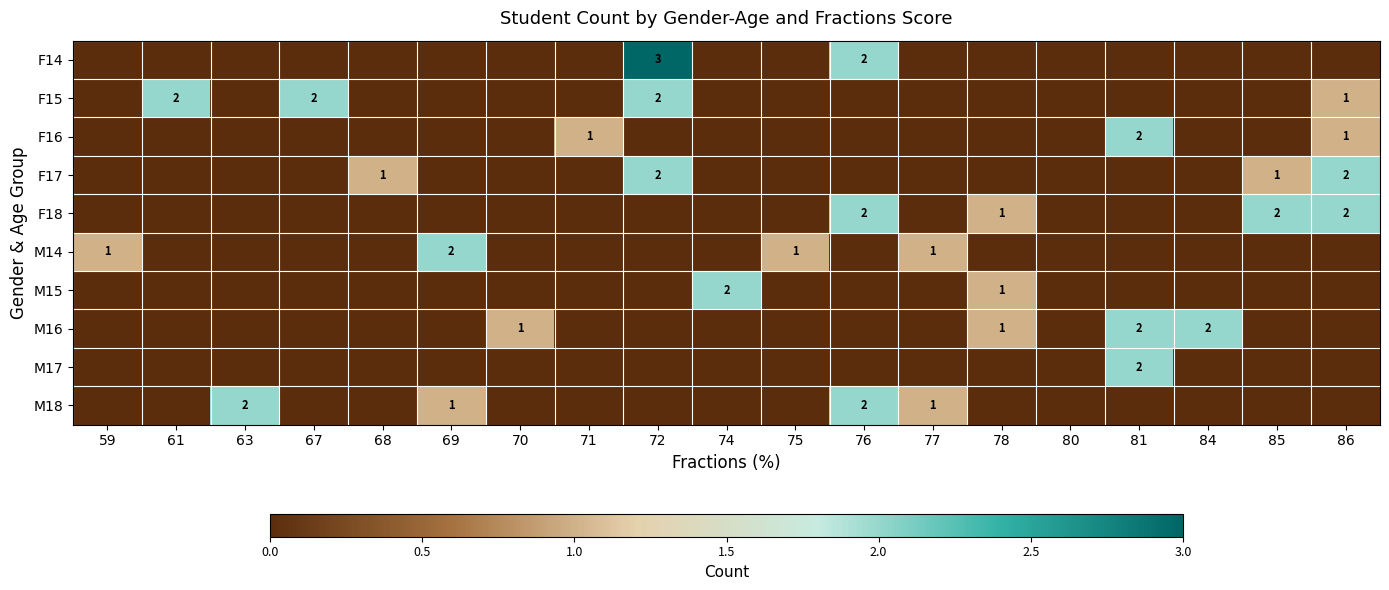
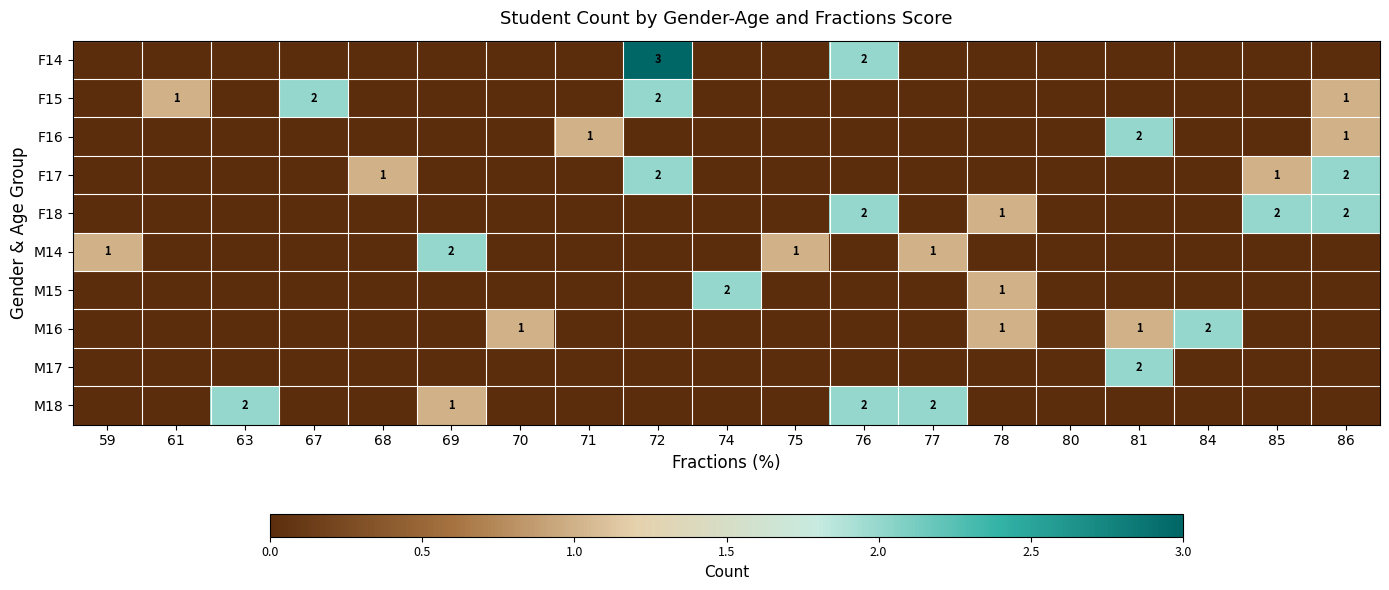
F15, 61: 2 -> 1
M16, 81: 2 -> 1
M18, 77: 1 -> 2
